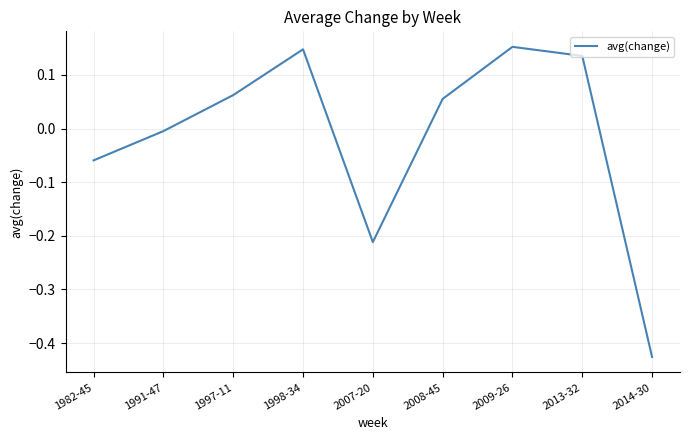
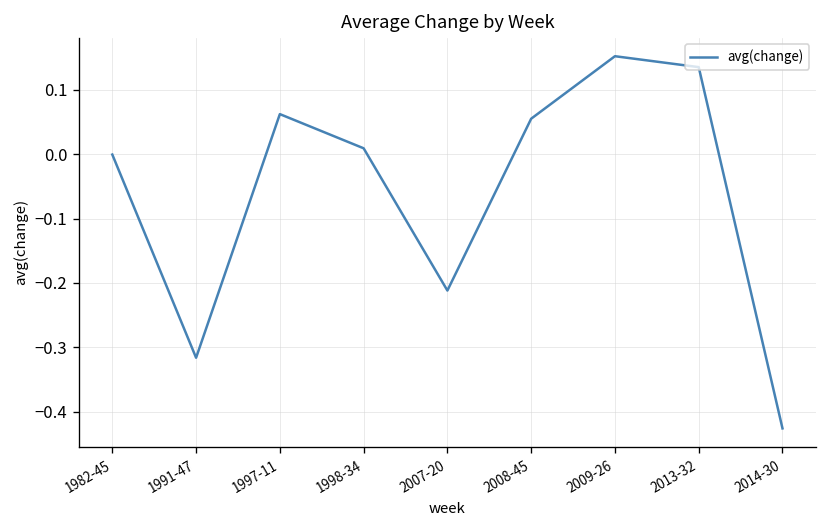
1982-45: -0.06 -> 0.00
1991-47: 0.00 -> -0.32
1998-34: 0.15 -> 0.01
